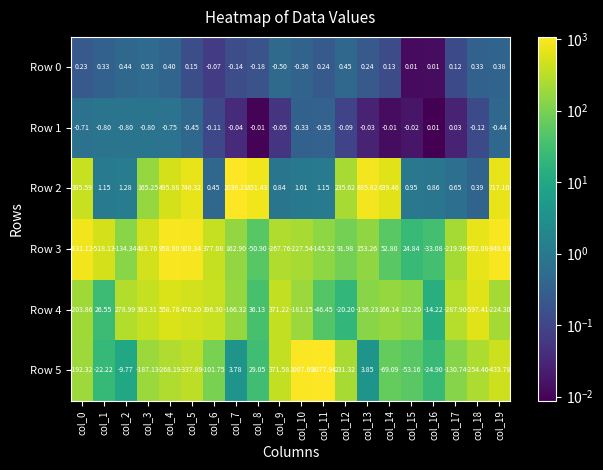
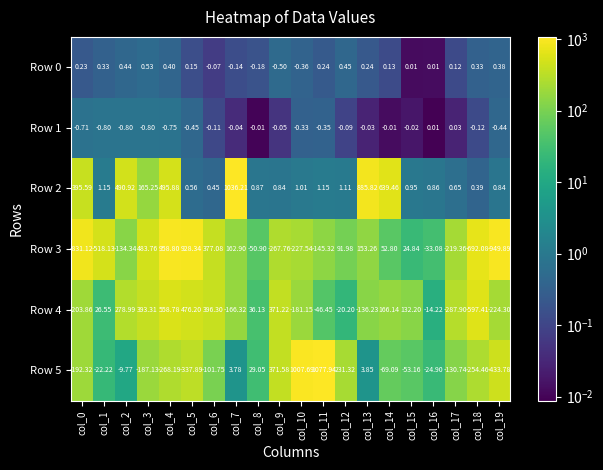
Row 2, col_2: 1.28 -> 490.92
Row 2, col_5: 746.32 -> 0.56
Row 2, col_8: 851.43 -> 0.87
Row 2, col_12: 235.62 -> 1.11
Row 2, col_19: 717.10 -> 0.84
